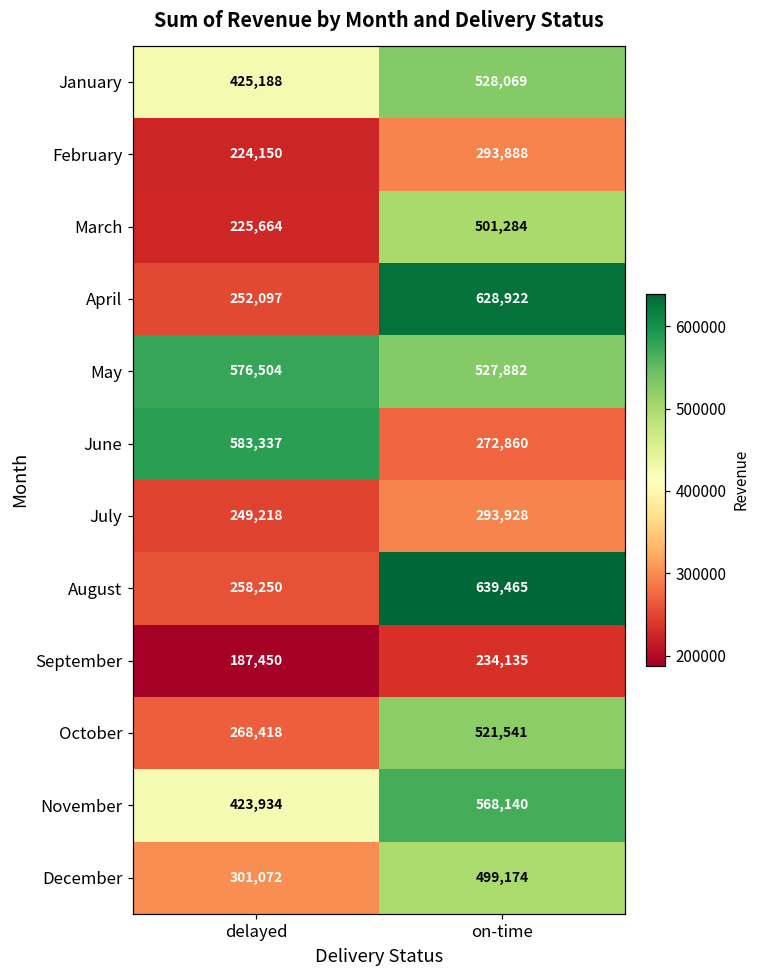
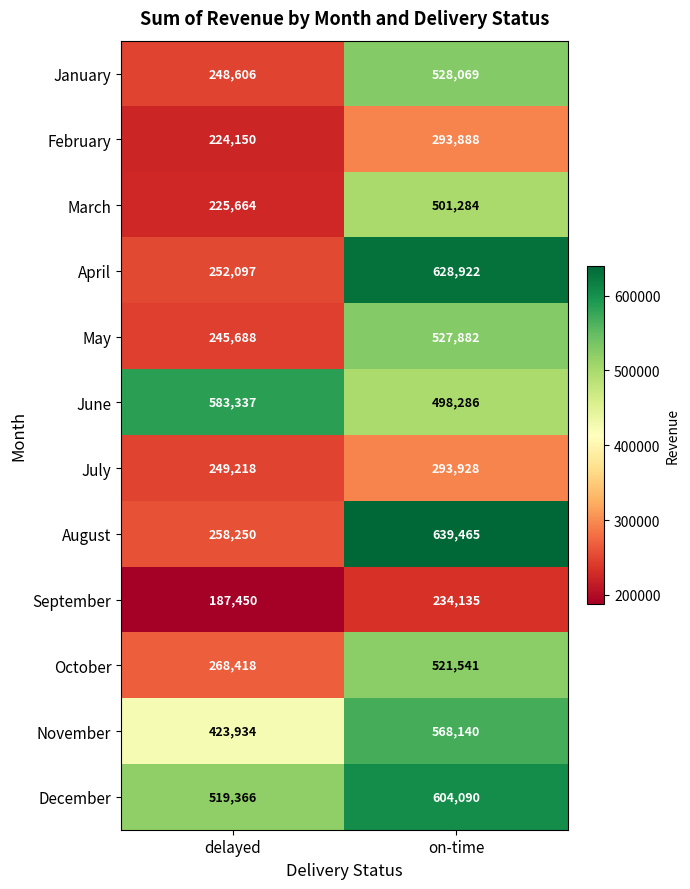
January, delayed: 425,188 -> 248,606
May, delayed: 576,504 -> 245,688
June, on-time: 272,860 -> 498,286
December, delayed: 301,072 -> 519,366
December, on-time: 499,174 -> 604,090
